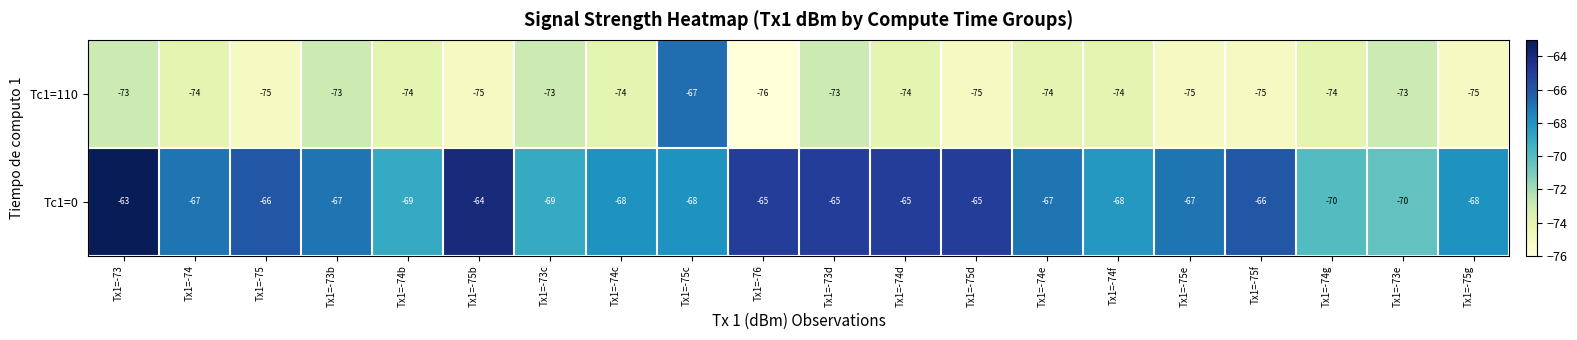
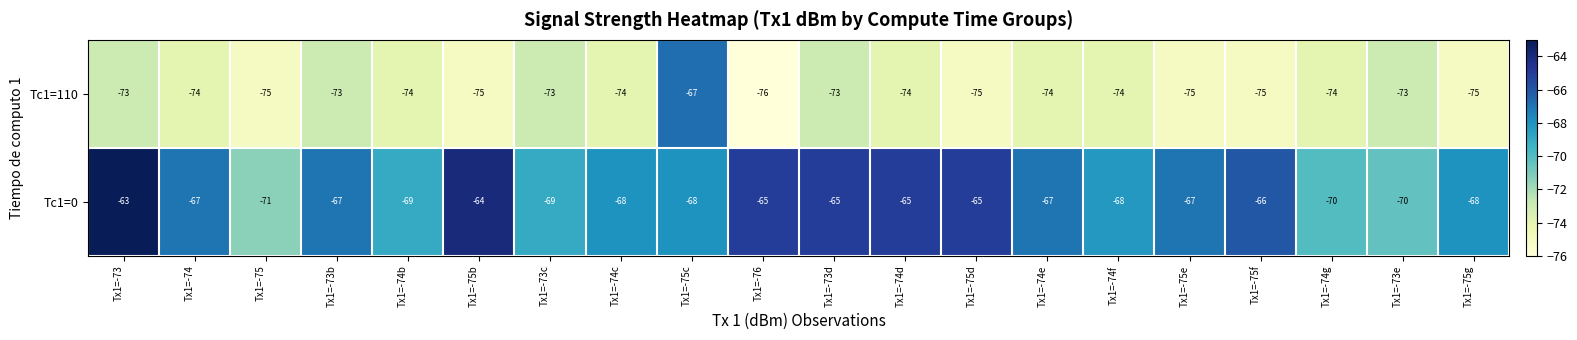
Tc1=0, Tx1=-75: -66 -> -71
